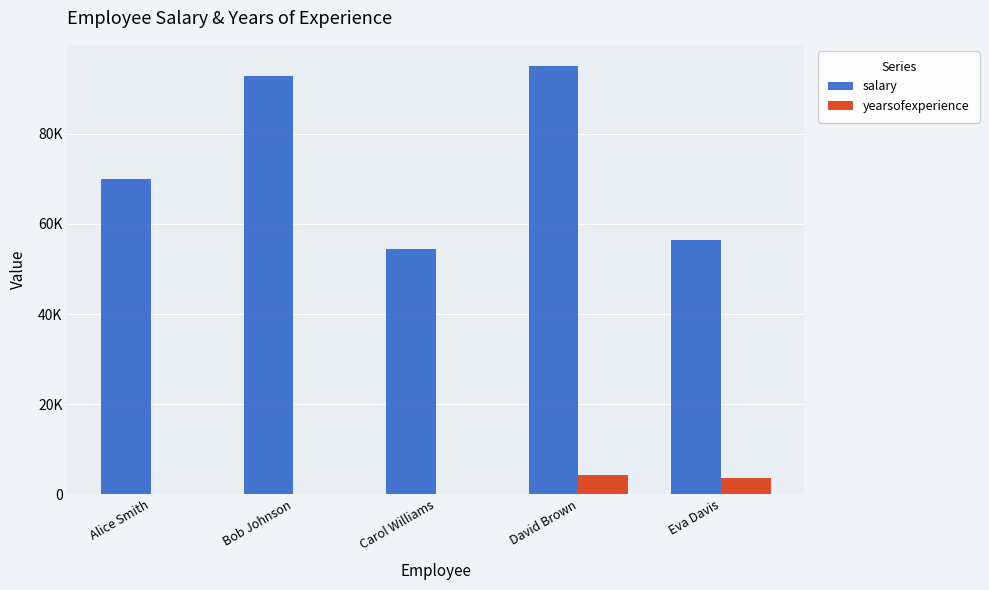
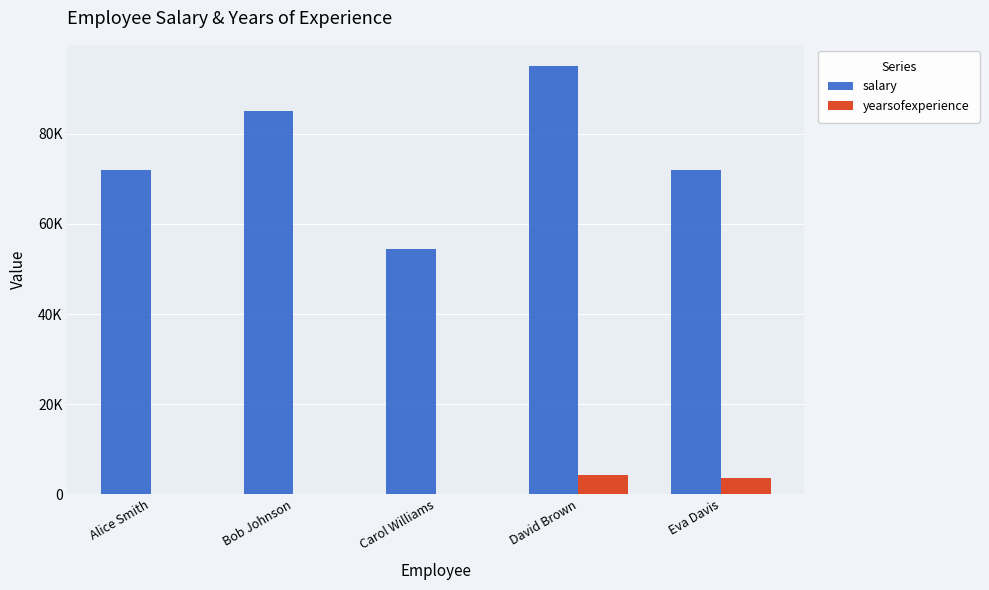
salary, Alice Smith: 70000 -> 72000
salary, Bob Johnson: 93000 -> 85000
salary, Eva Davis: 57000 -> 72000
